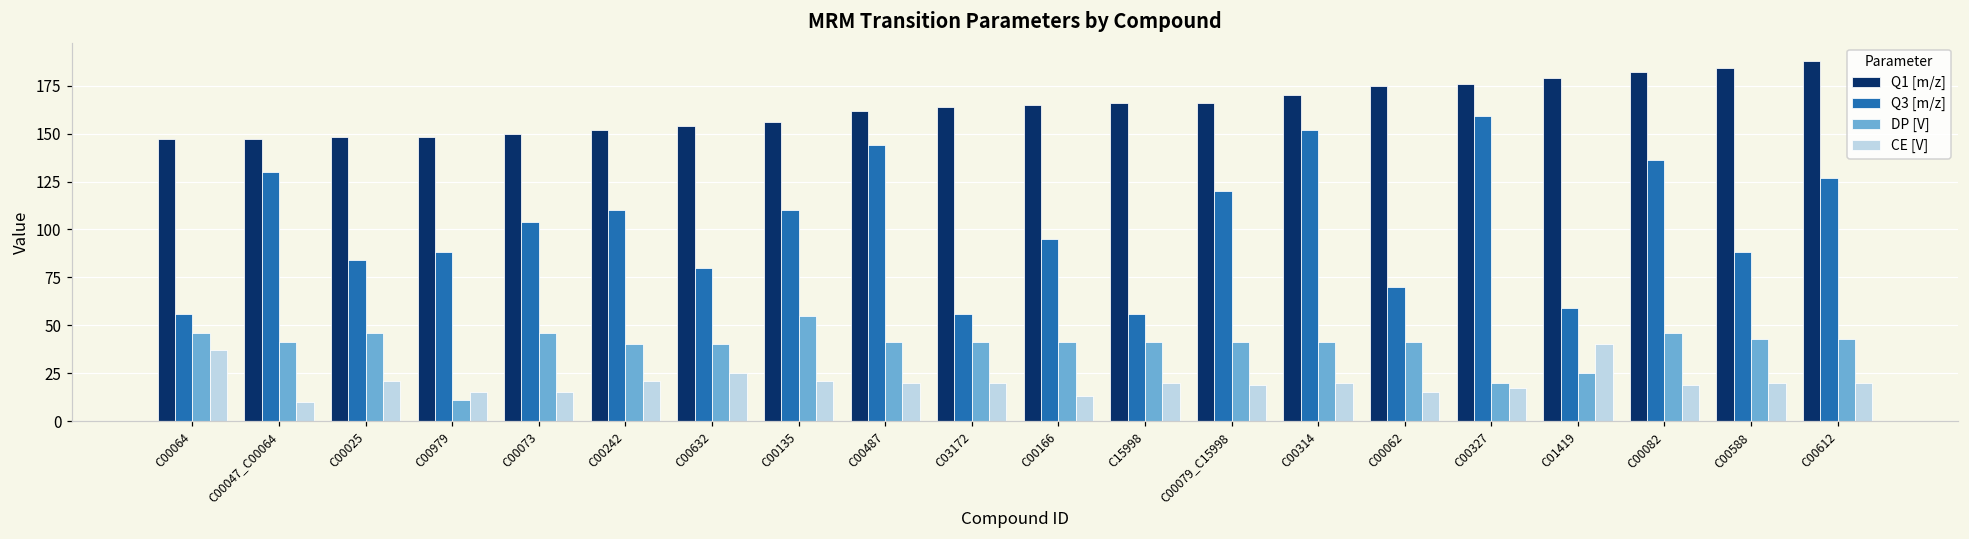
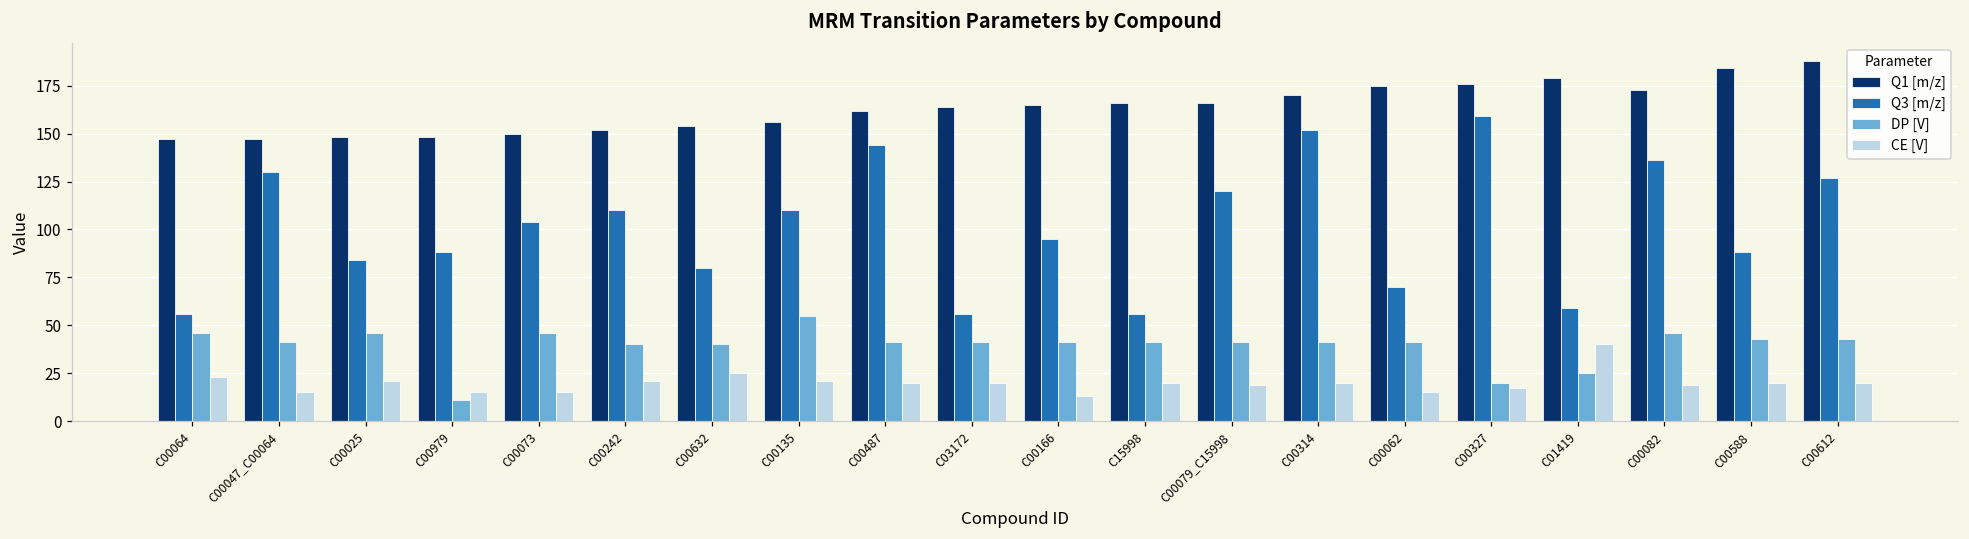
CE [V], C00064: 37 -> 23
CE [V], C00047_C00064: 10 -> 15
Q1 [m/z], C00082: 182 -> 173
